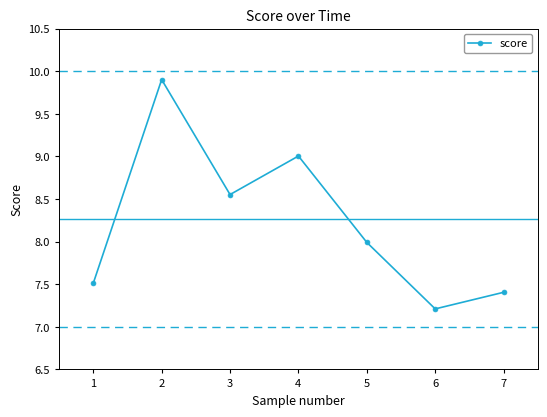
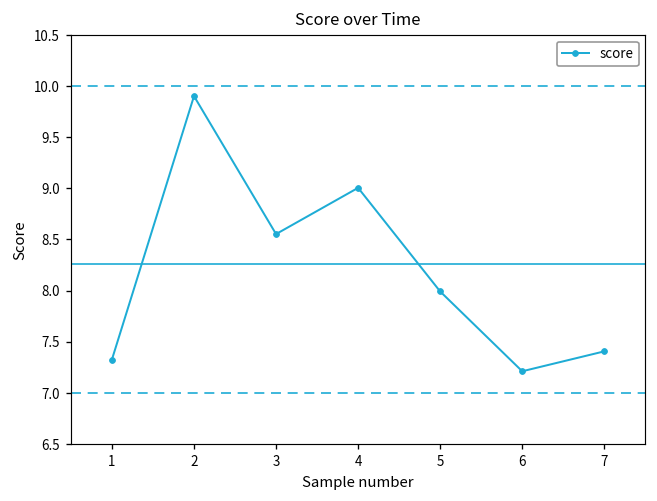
1: 7.5 -> 7.3
